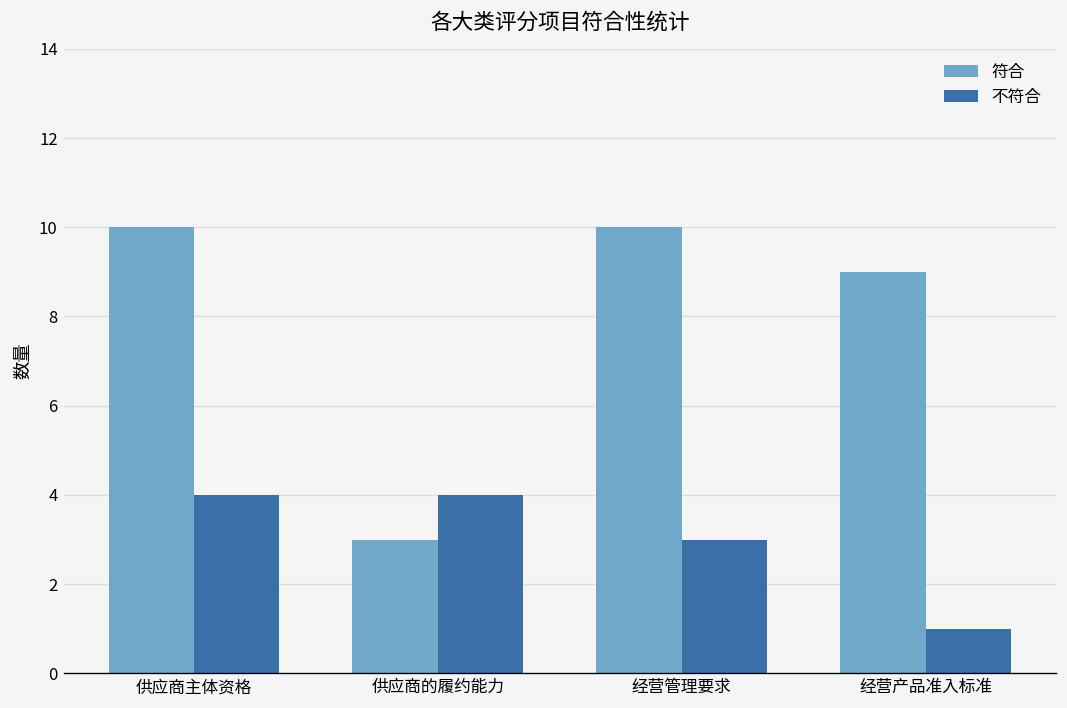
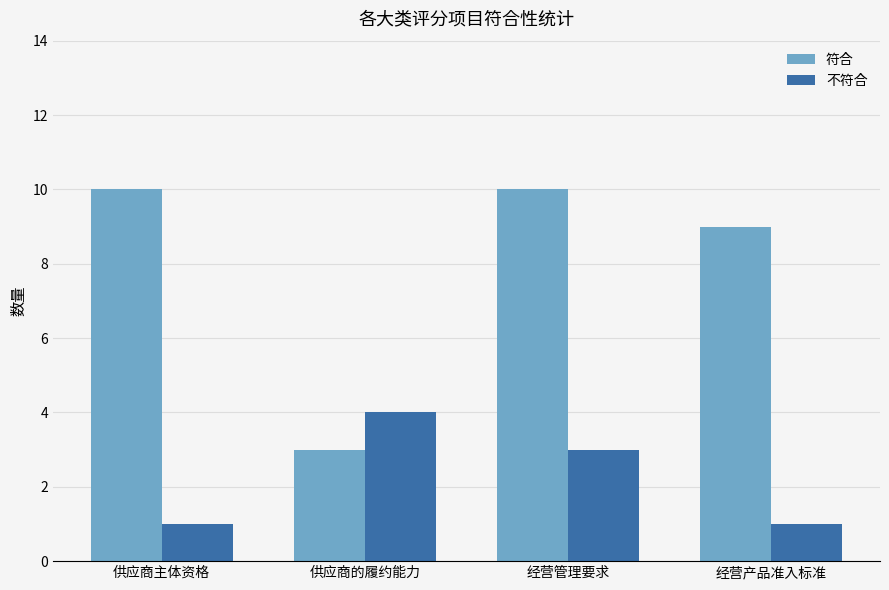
不符合, 供应商主体资格: 4 -> 1
